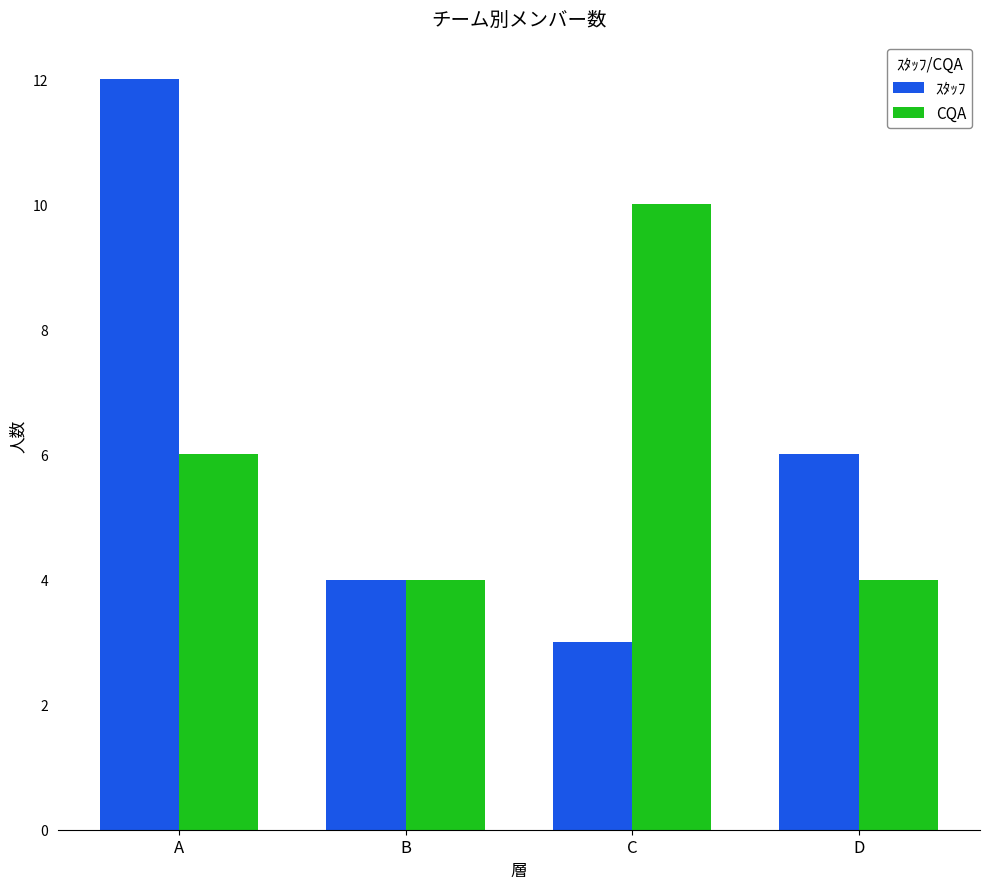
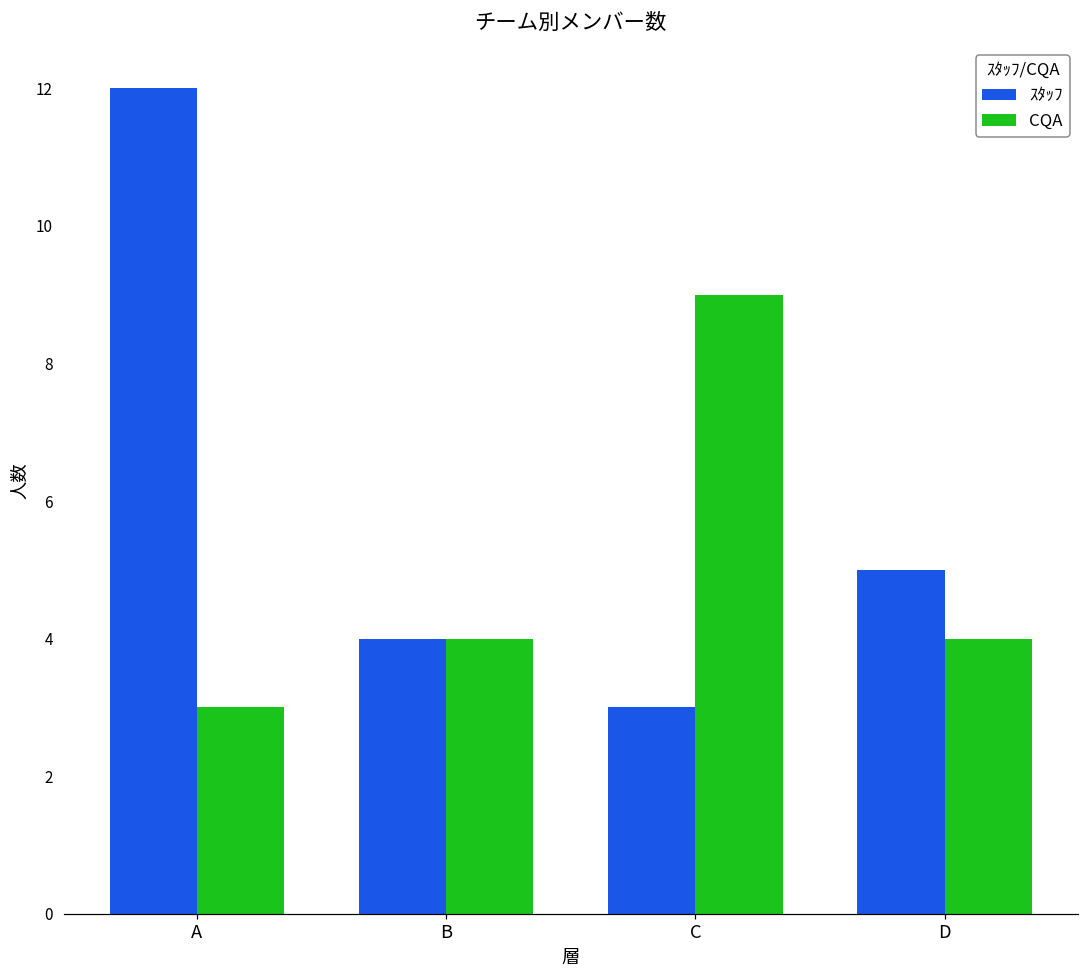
CQA, A: 6 -> 3
CQA, C: 10 -> 9
ｽﾀｯﾌ, D: 6 -> 5
